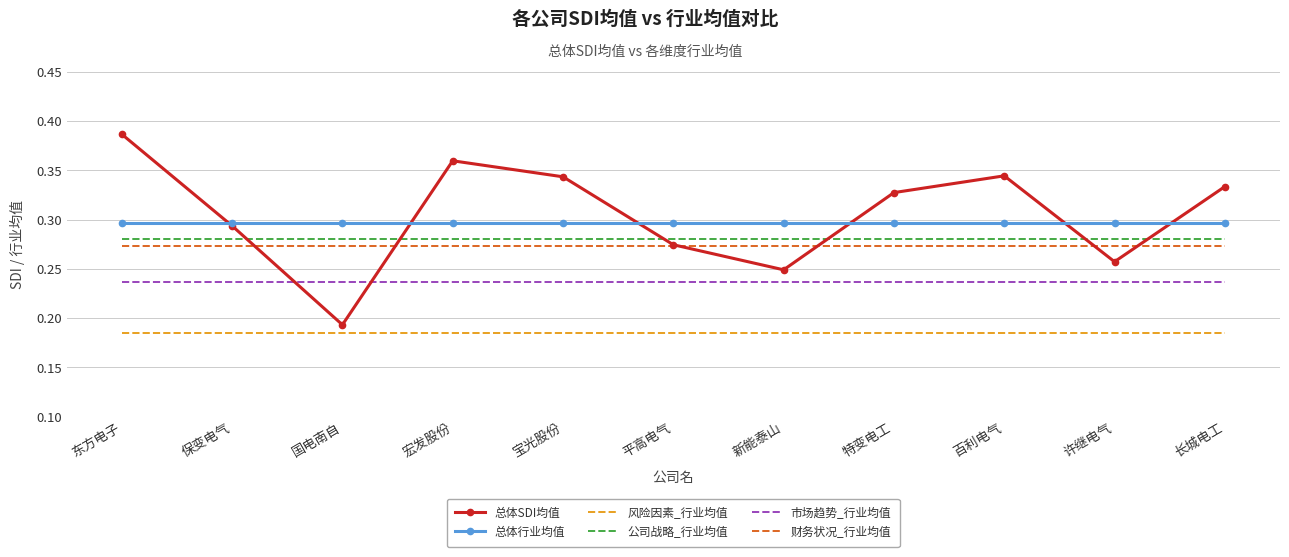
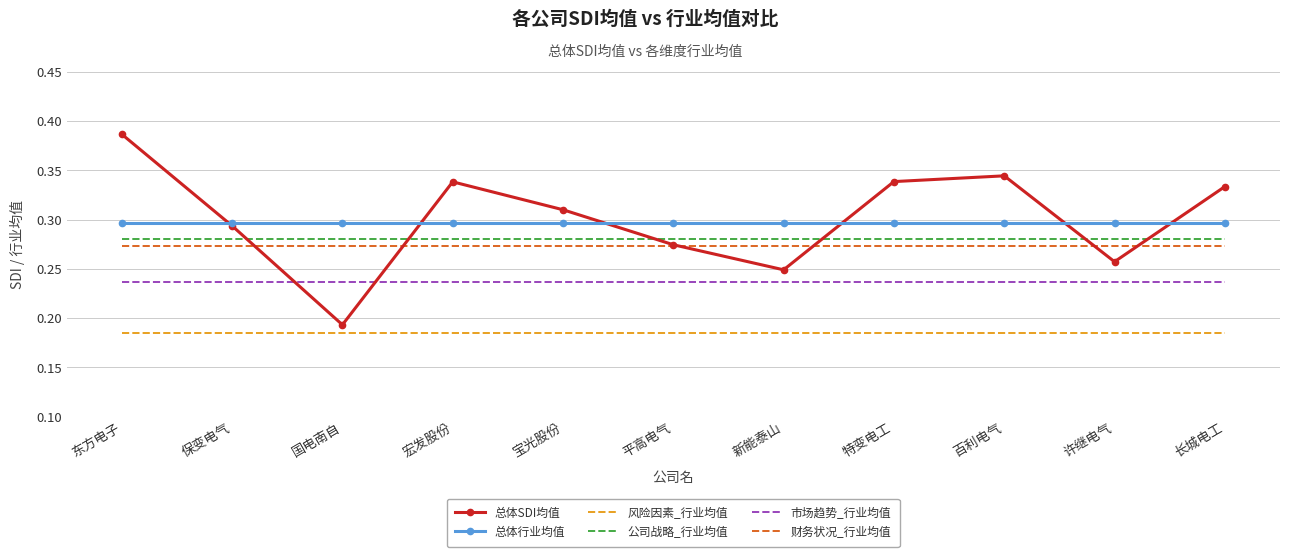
总体SDI均值, 宏发股份: 0.36 -> 0.34
总体SDI均值, 宝光股份: 0.34 -> 0.31
总体SDI均值, 特变电工: 0.33 -> 0.34
